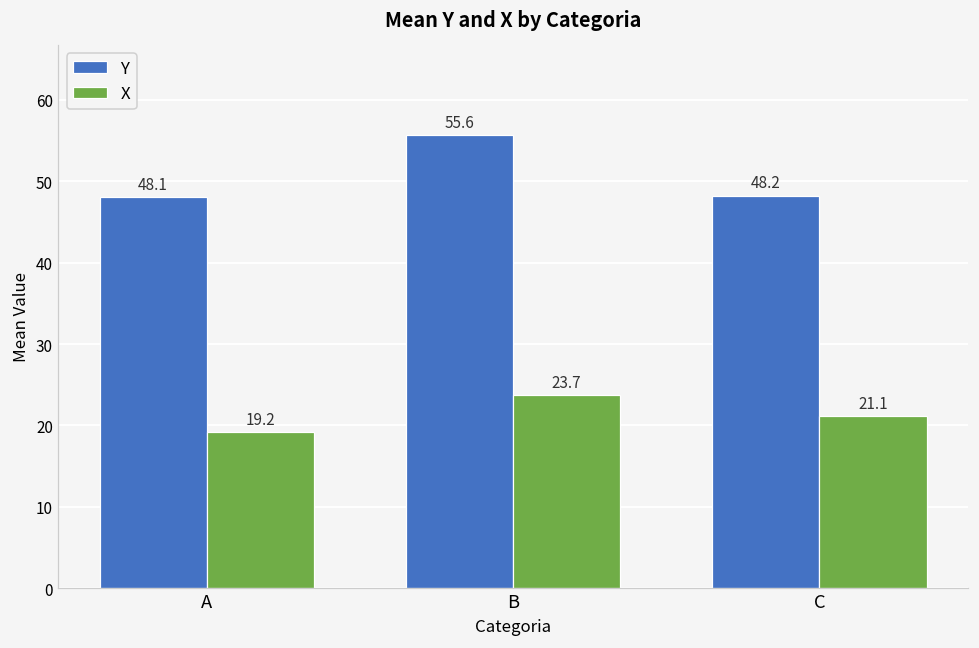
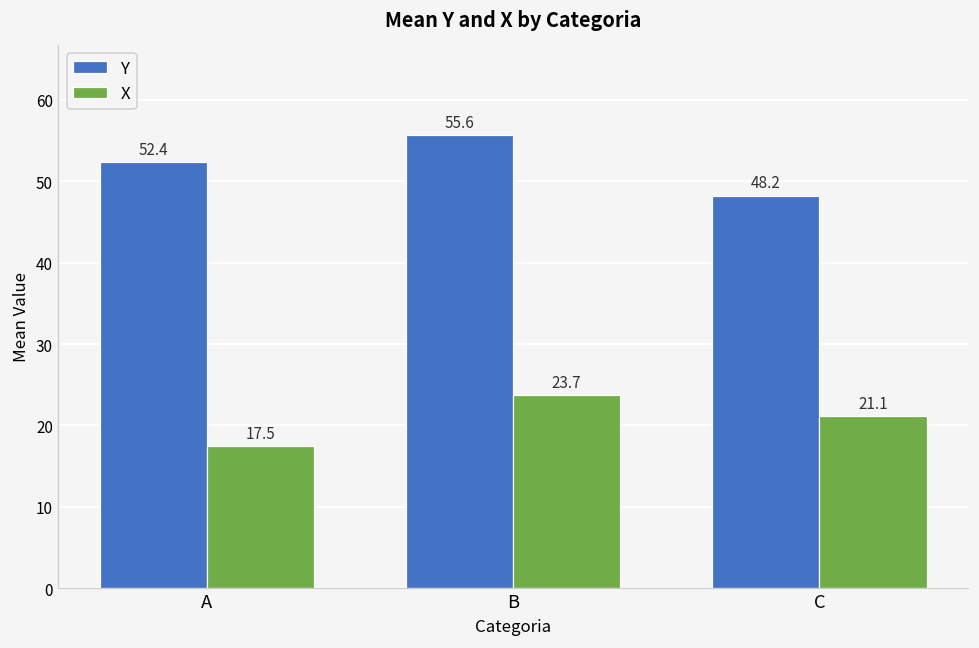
Y, A: 48.1 -> 52.4
X, A: 19.2 -> 17.5
